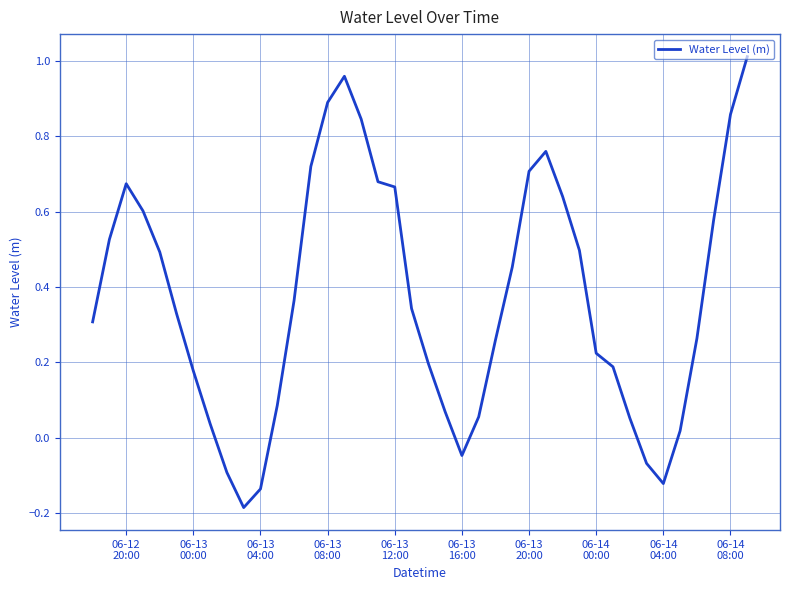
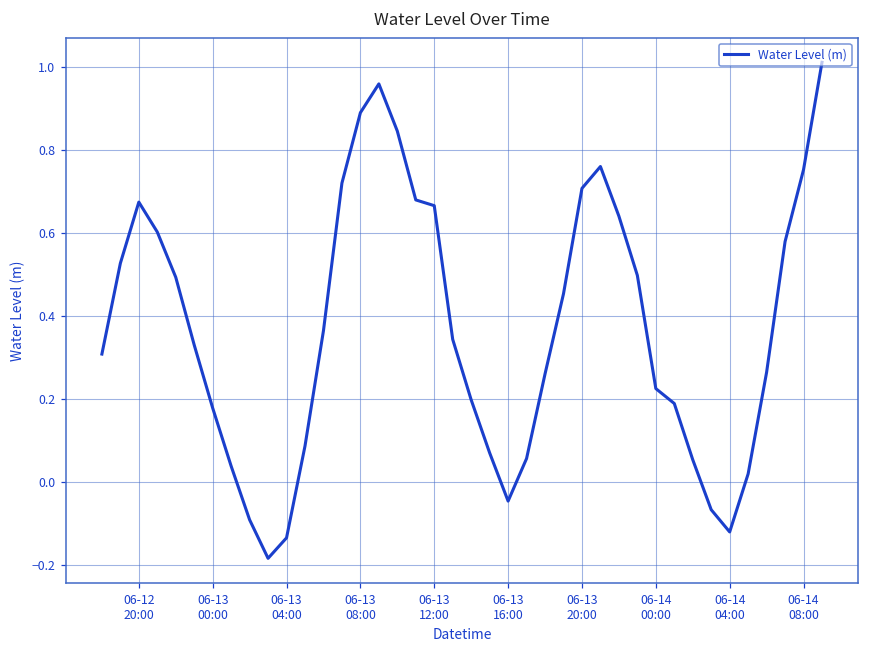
06-14 08:00: 0.86 -> 0.75
